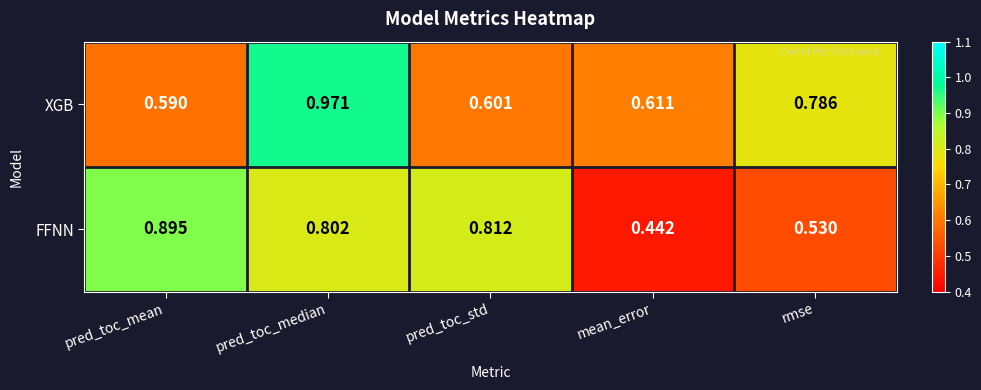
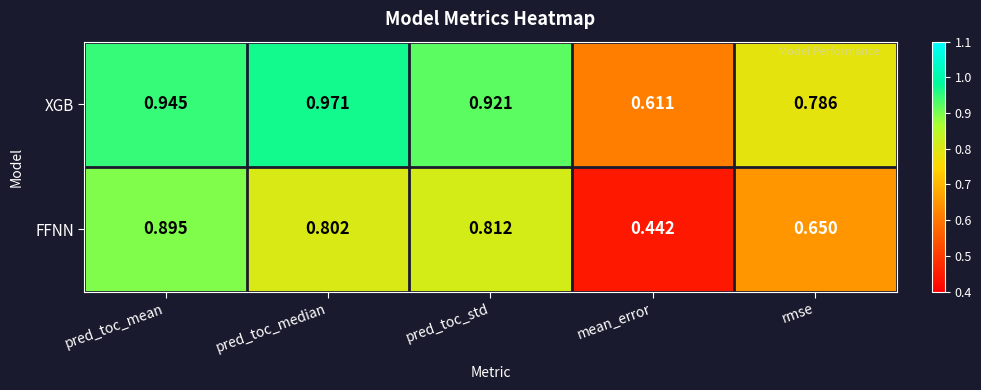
XGB, pred_toc_mean: 0.590 -> 0.945
XGB, pred_toc_std: 0.601 -> 0.921
FFNN, rmse: 0.530 -> 0.650
